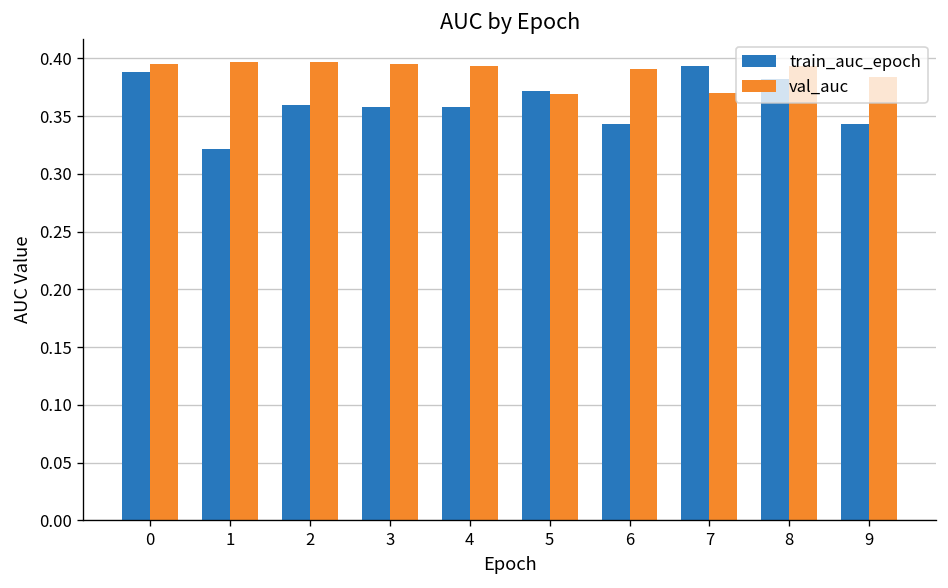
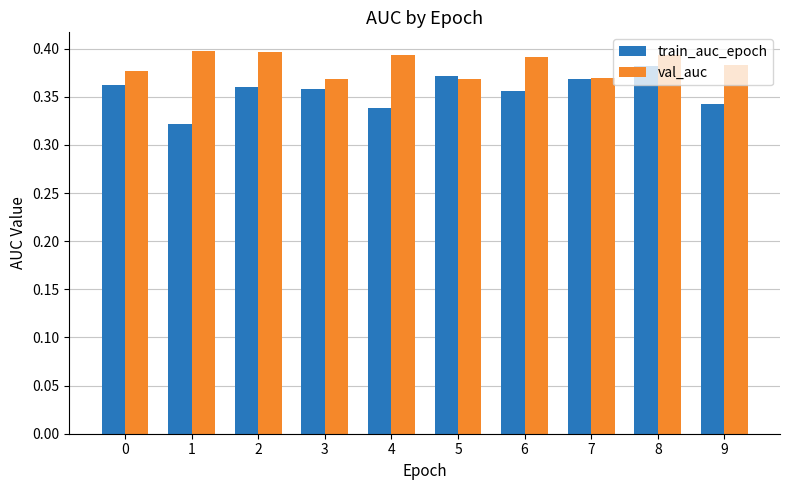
train_auc_epoch, 0: 0.39 -> 0.36
val_auc, 0: 0.39 -> 0.38
val_auc, 3: 0.39 -> 0.37
train_auc_epoch, 4: 0.36 -> 0.34
train_auc_epoch, 6: 0.34 -> 0.36
train_auc_epoch, 7: 0.39 -> 0.37
